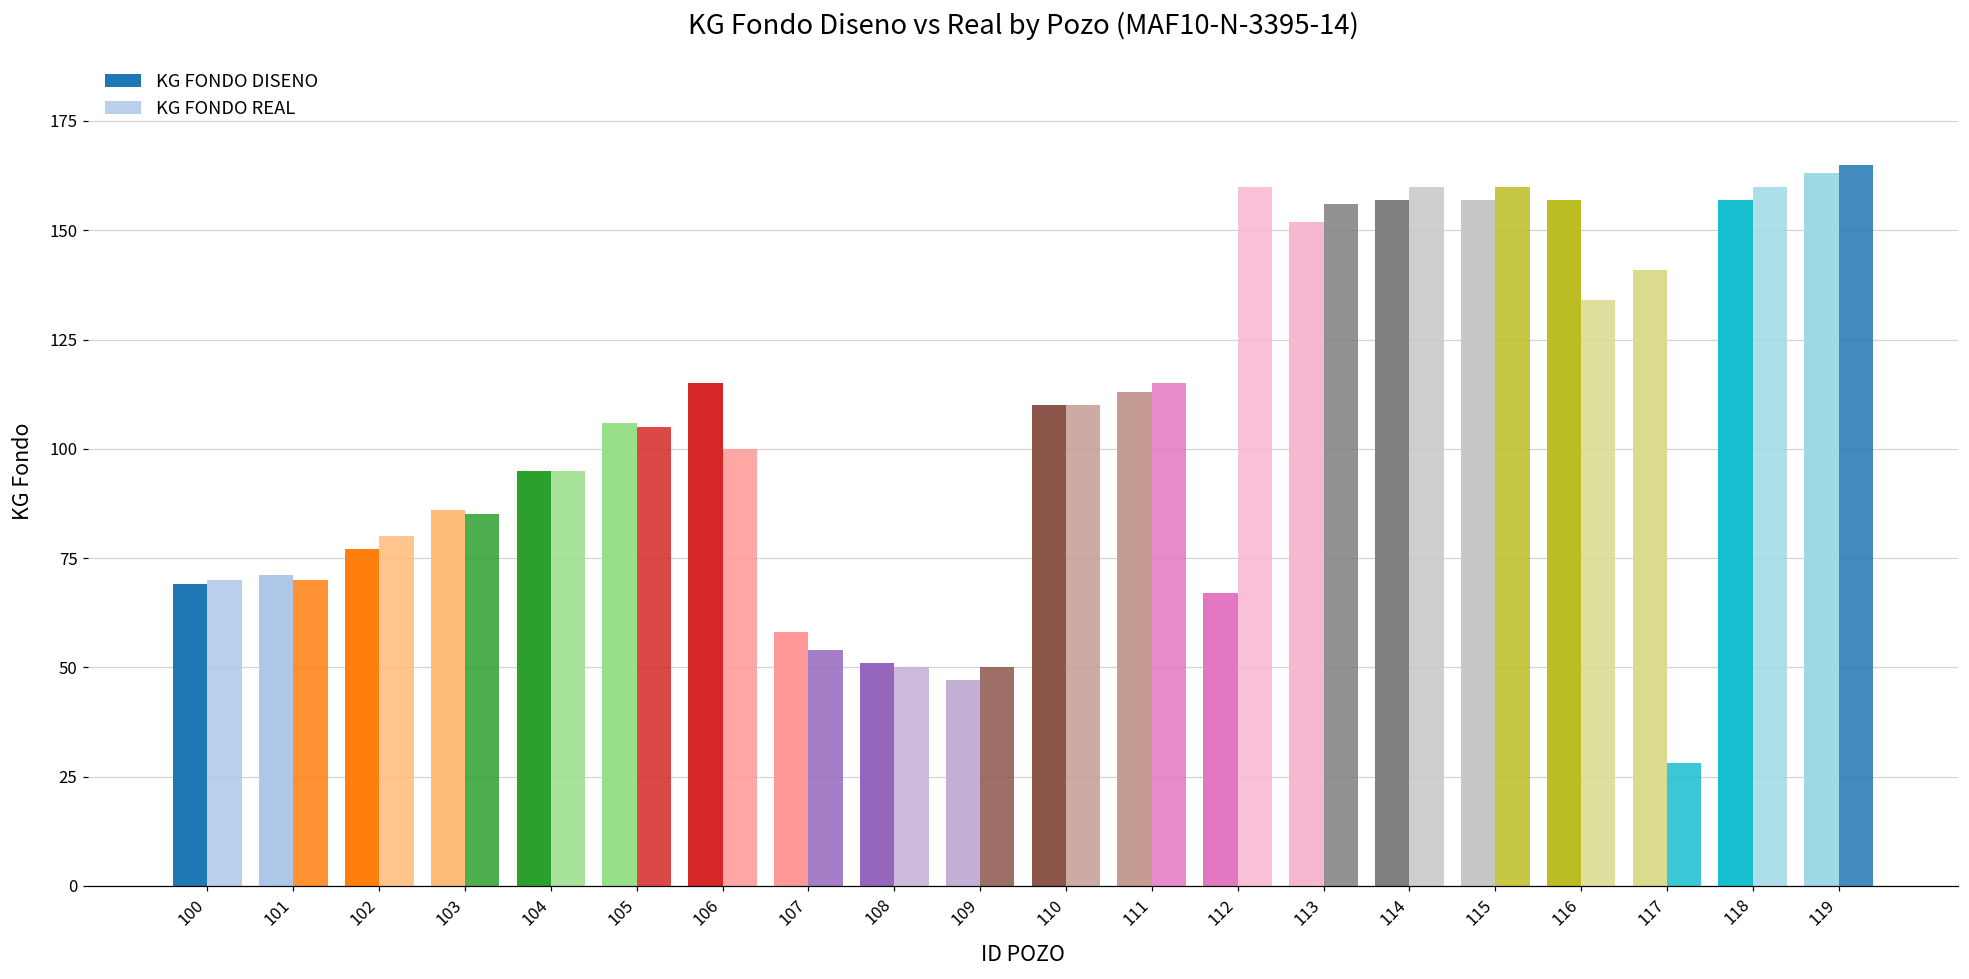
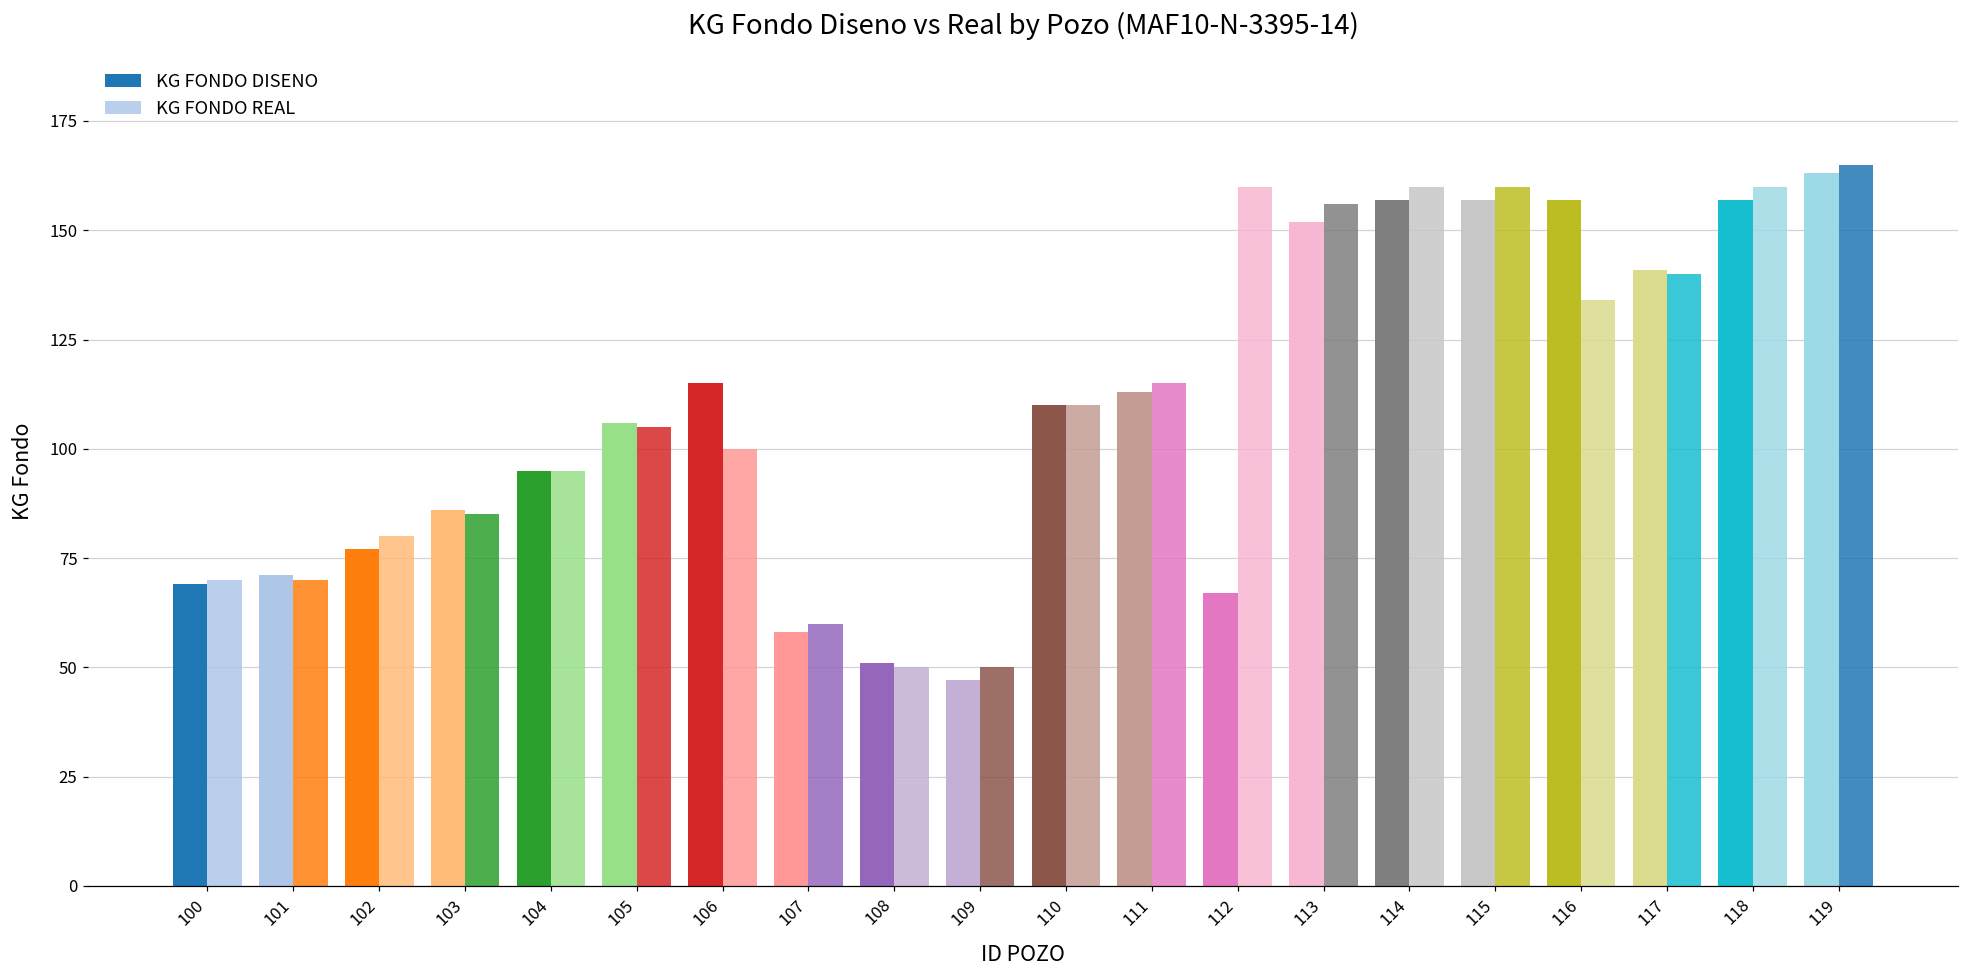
KG FONDO REAL, 107: 54 -> 60
KG FONDO REAL, 117: 28 -> 140
